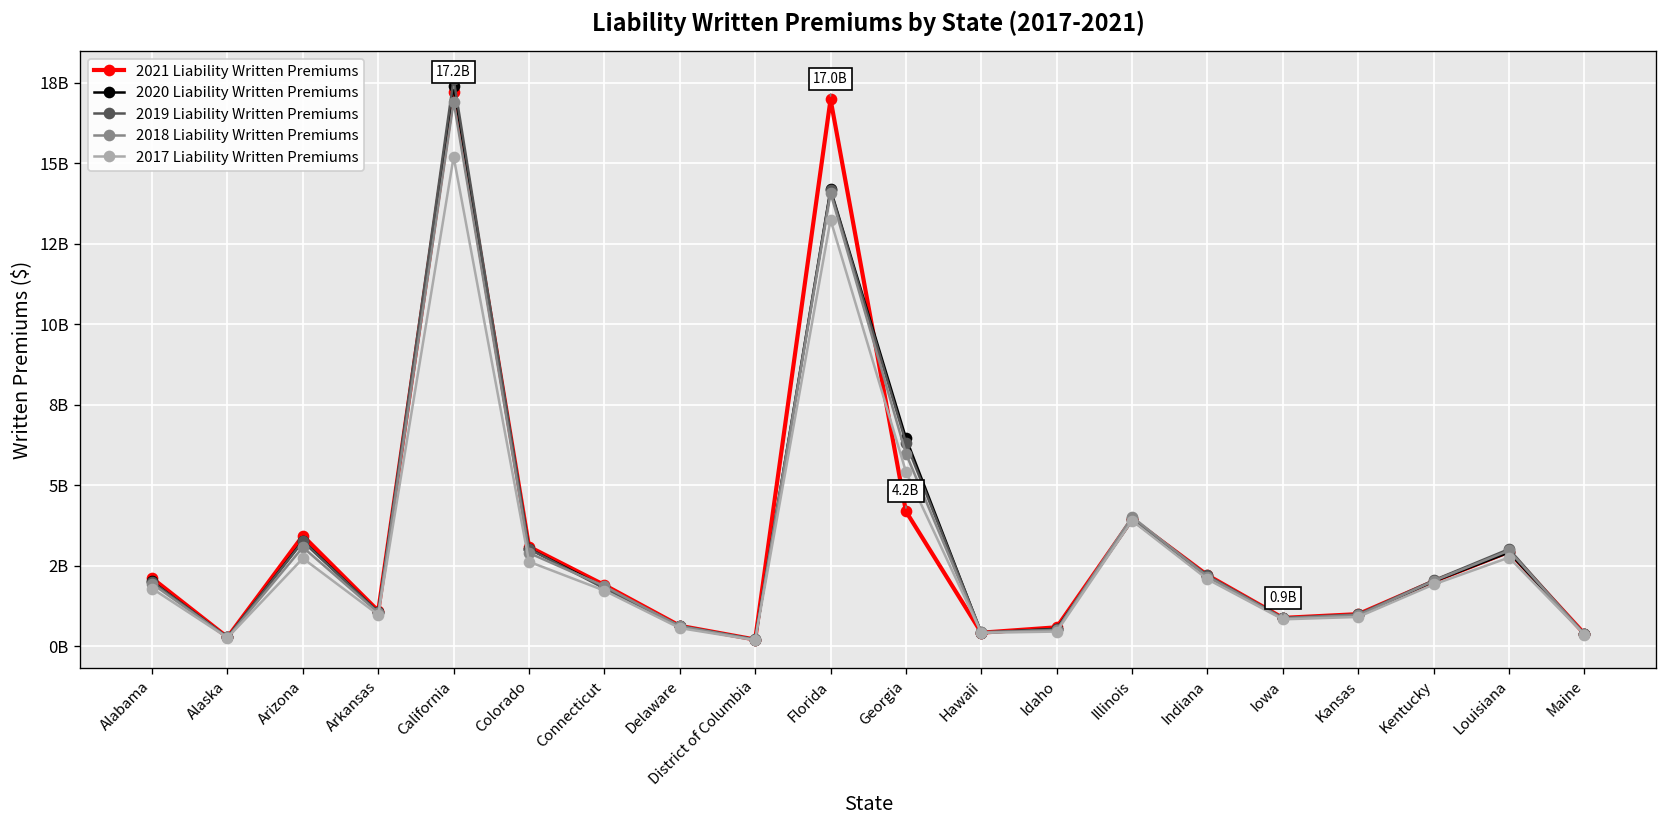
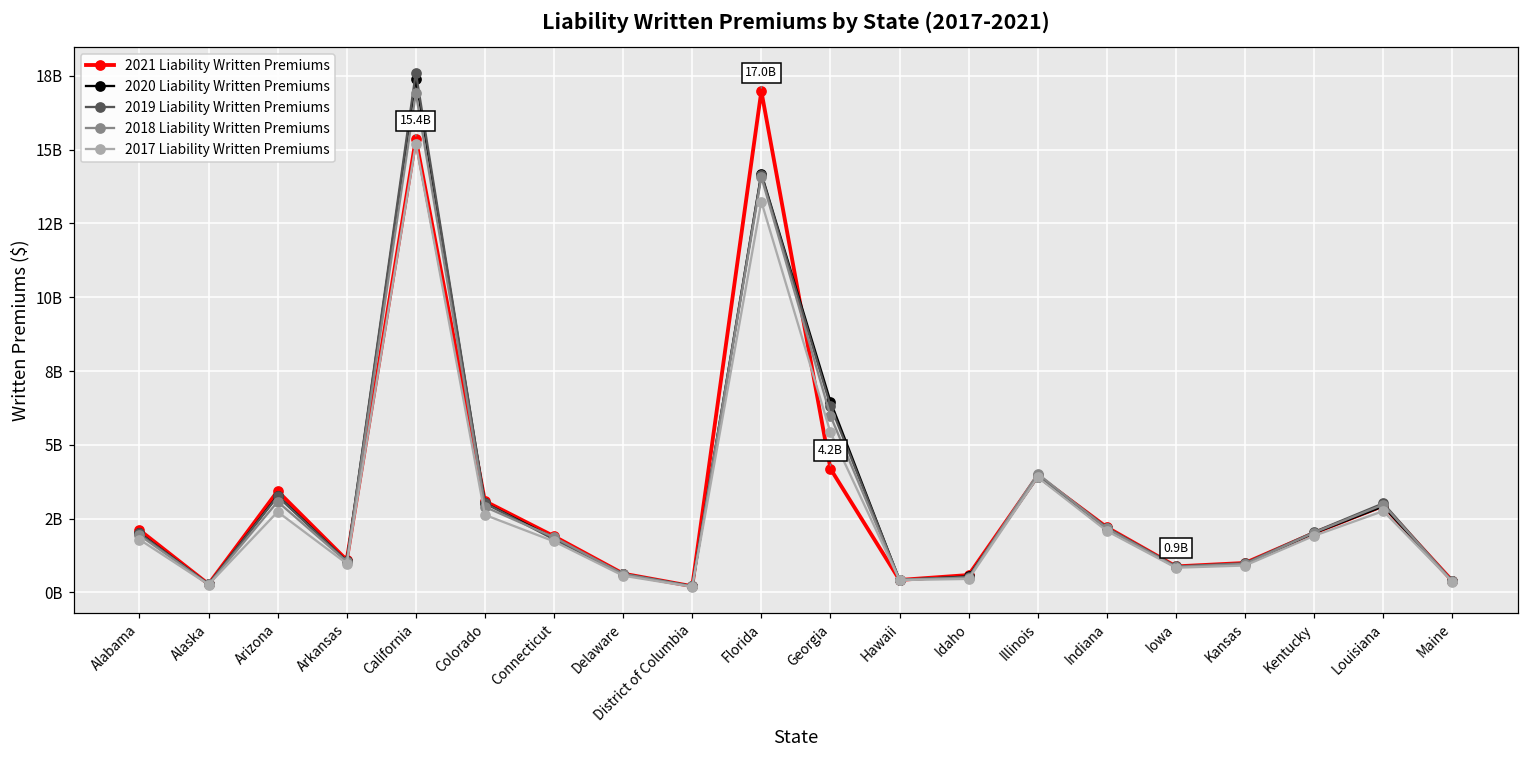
2021 Liability Written Premiums, California: 17.2B -> 15.4B
